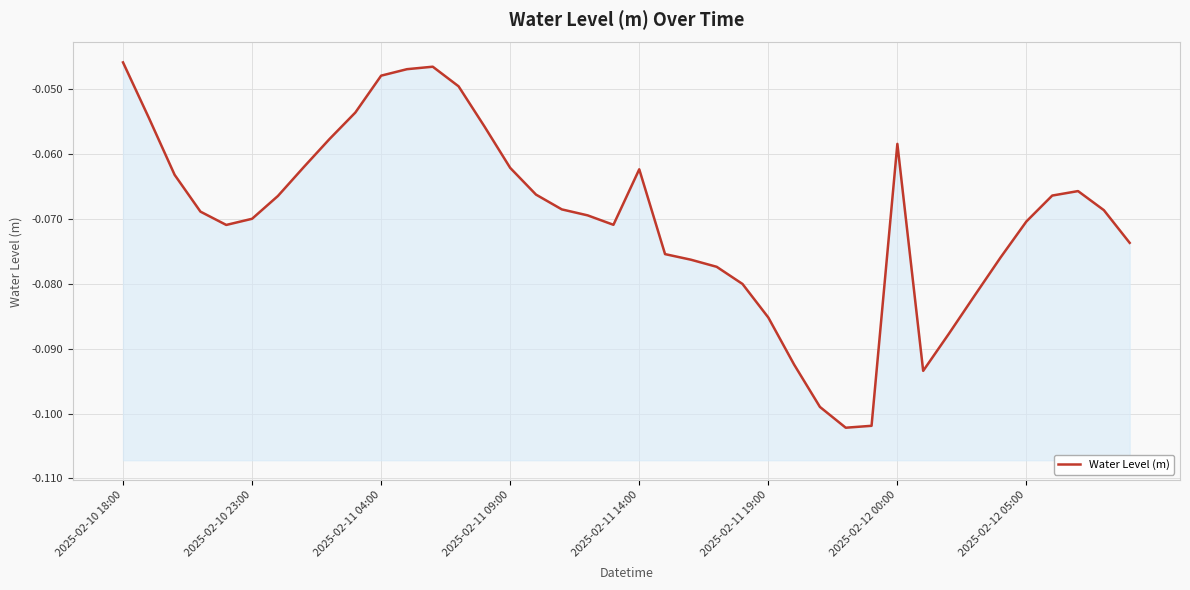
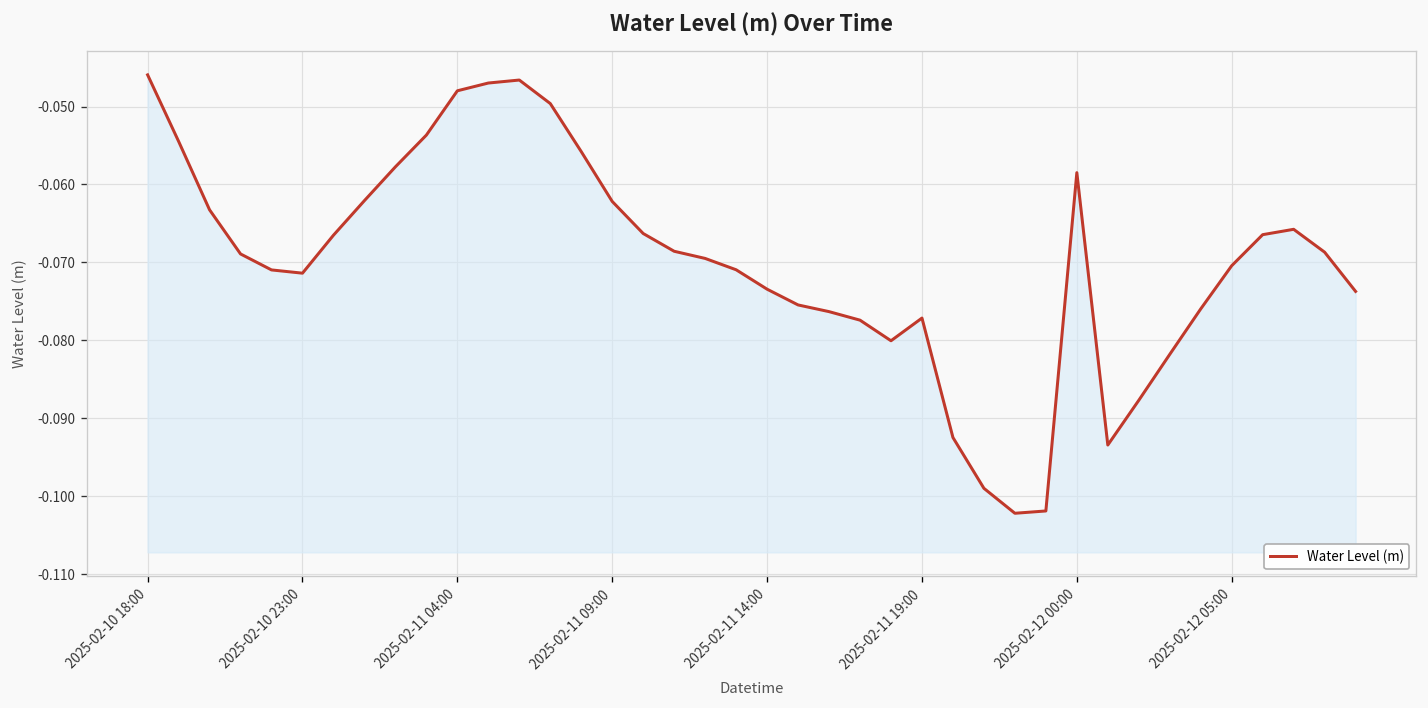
2025-02-10 23:00: -0.070 -> -0.071
2025-02-11 14:00: -0.062 -> -0.073
2025-02-11 19:00: -0.085 -> -0.077
